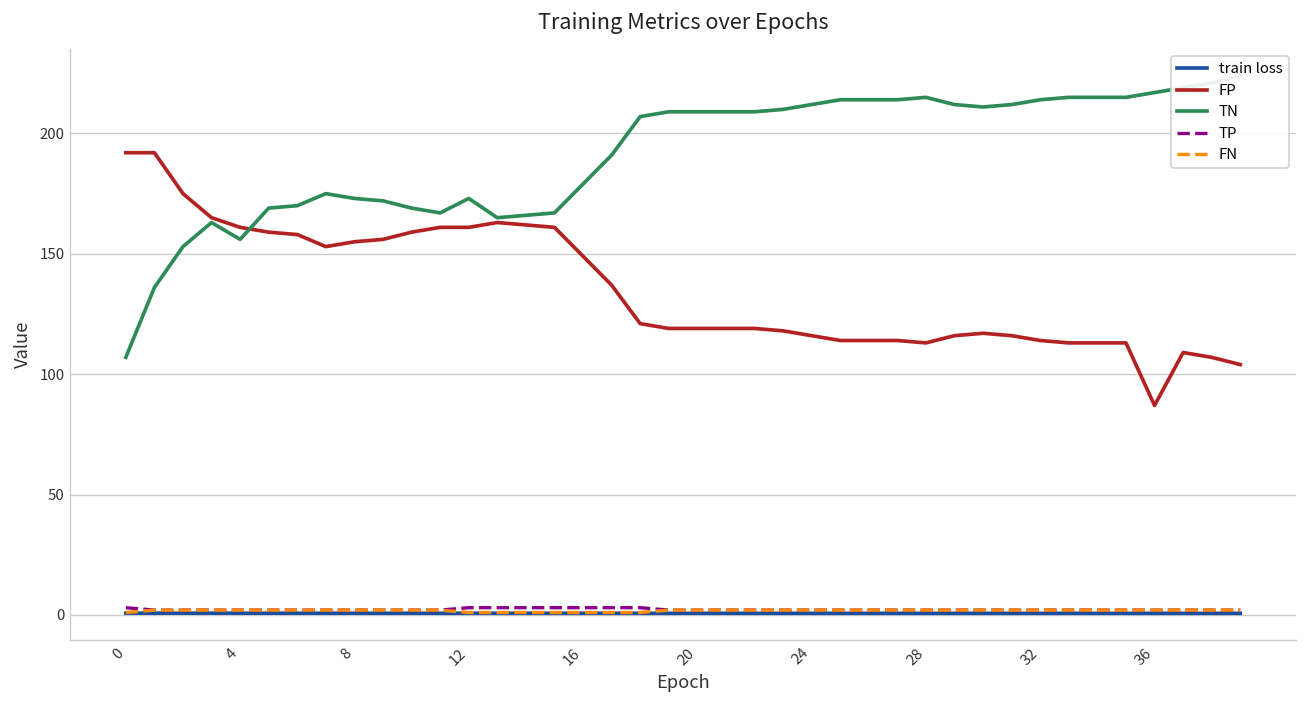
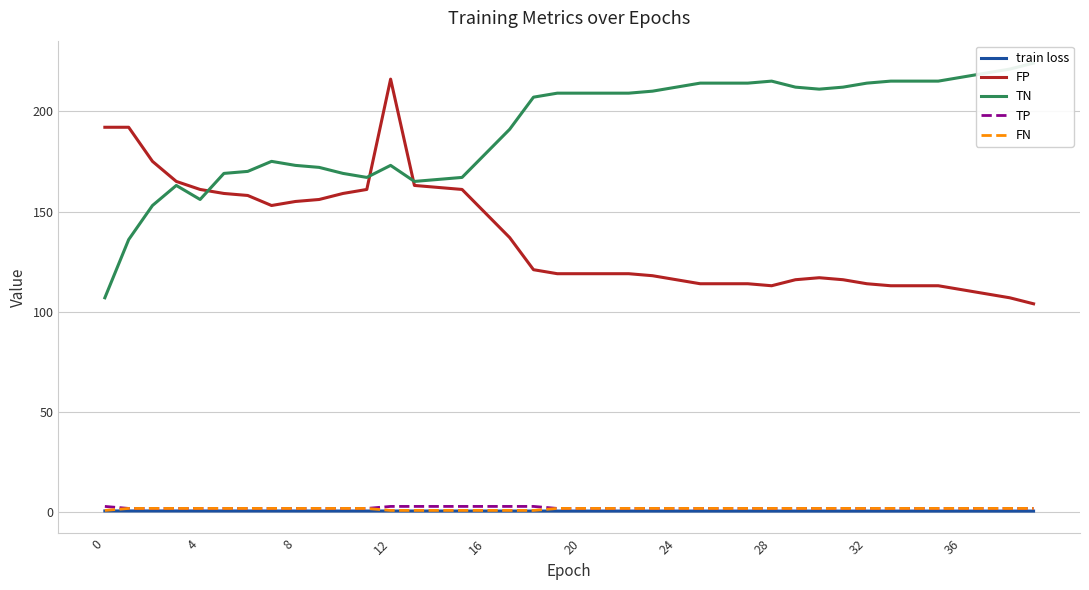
FP, 12: 161 -> 216
FP, 36: 87 -> 111
